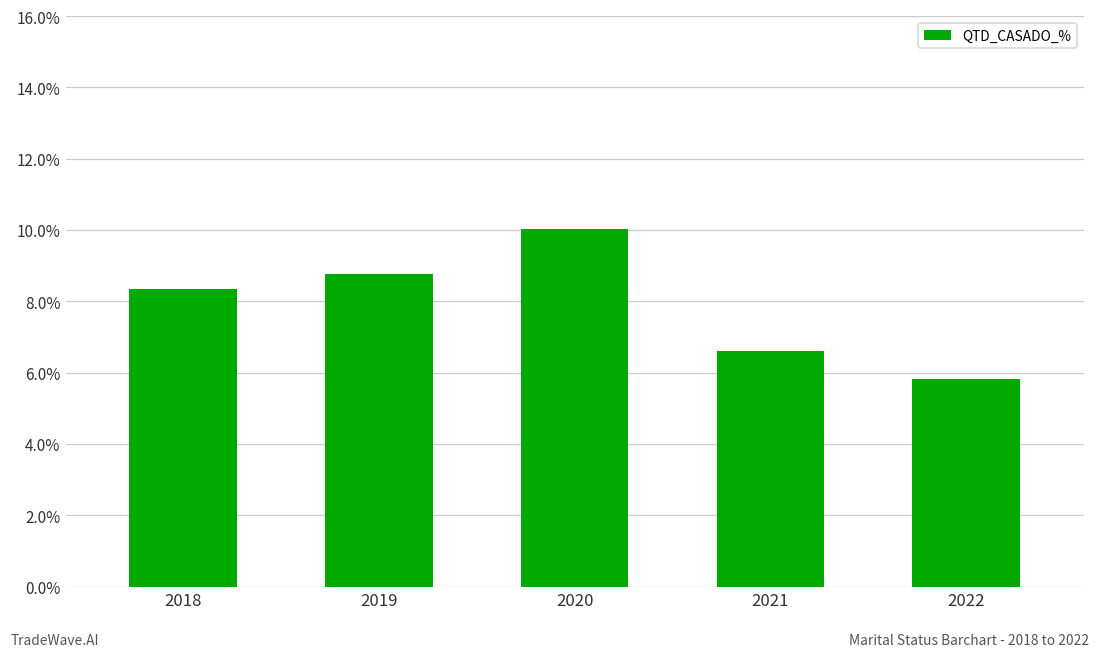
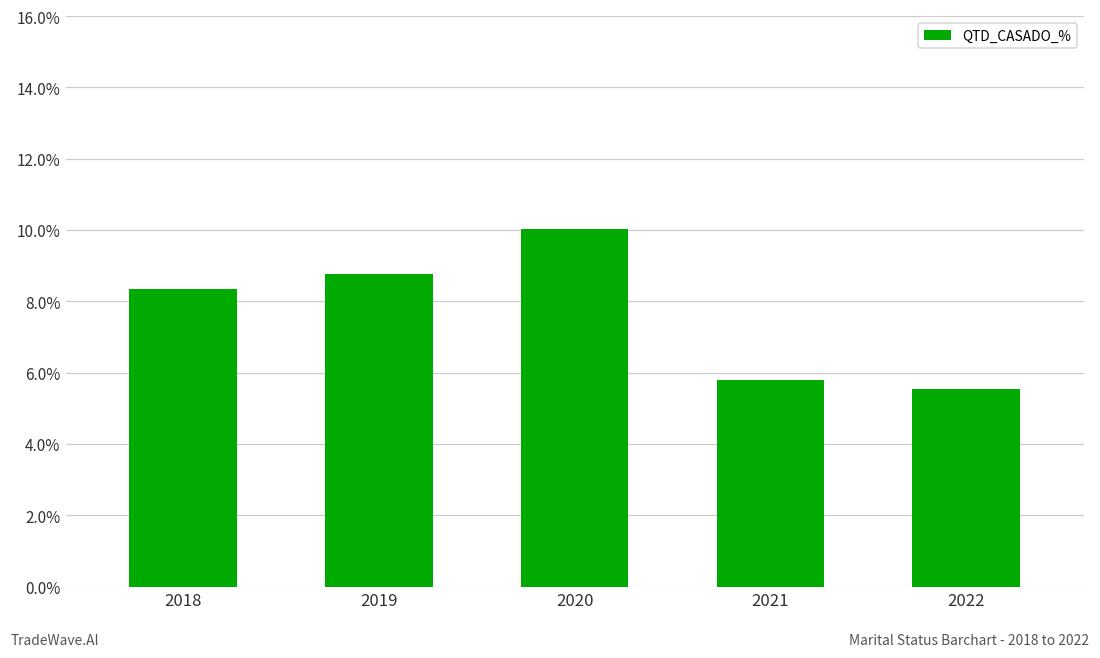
2021: 6.6% -> 5.8%
2022: 5.8% -> 5.5%
